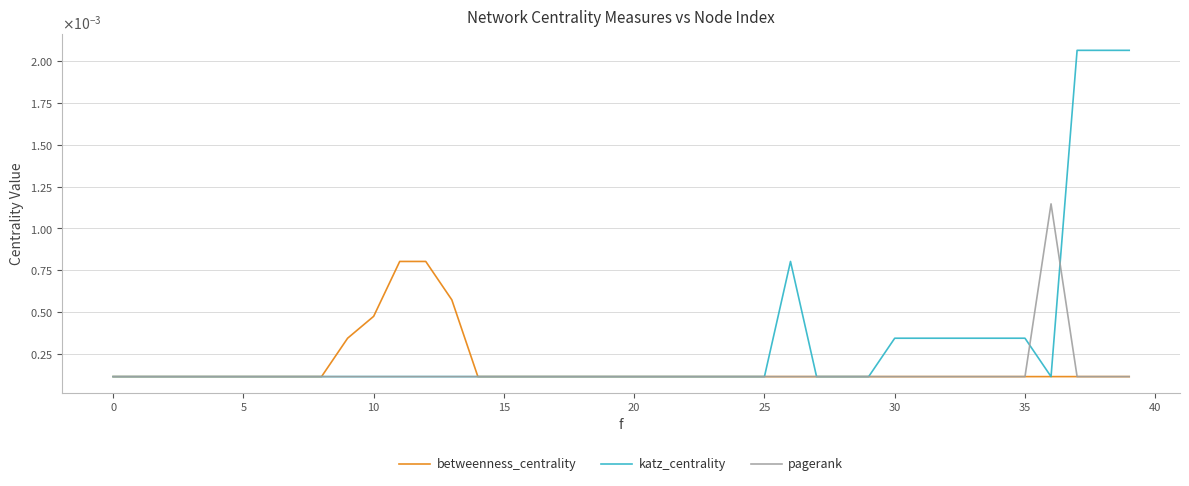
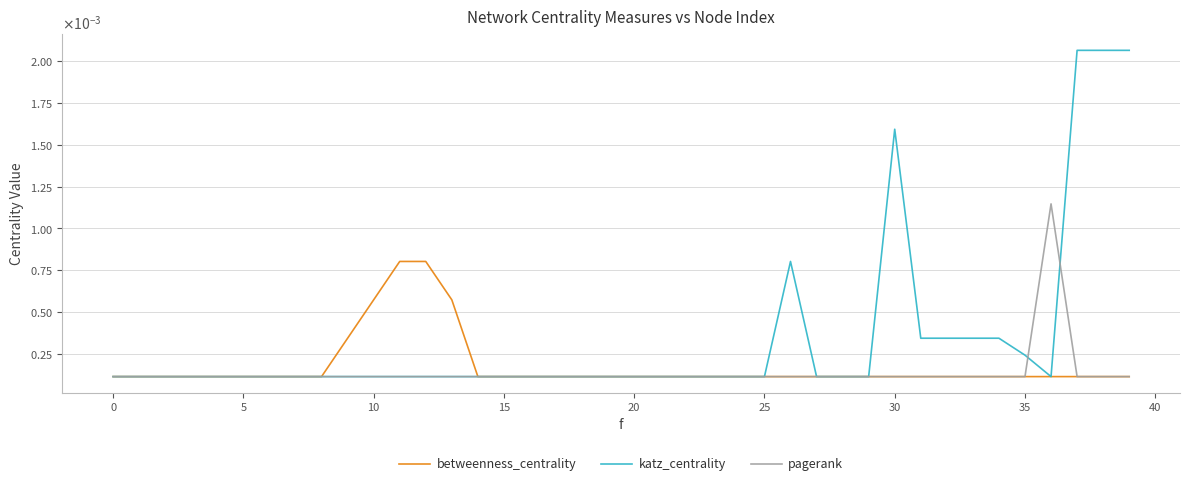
betweenness_centrality, 10: 0.00048 -> 0.00057
katz_centrality, 30: 0.00034 -> 0.00159
katz_centrality, 35: 0.00034 -> 0.00024
